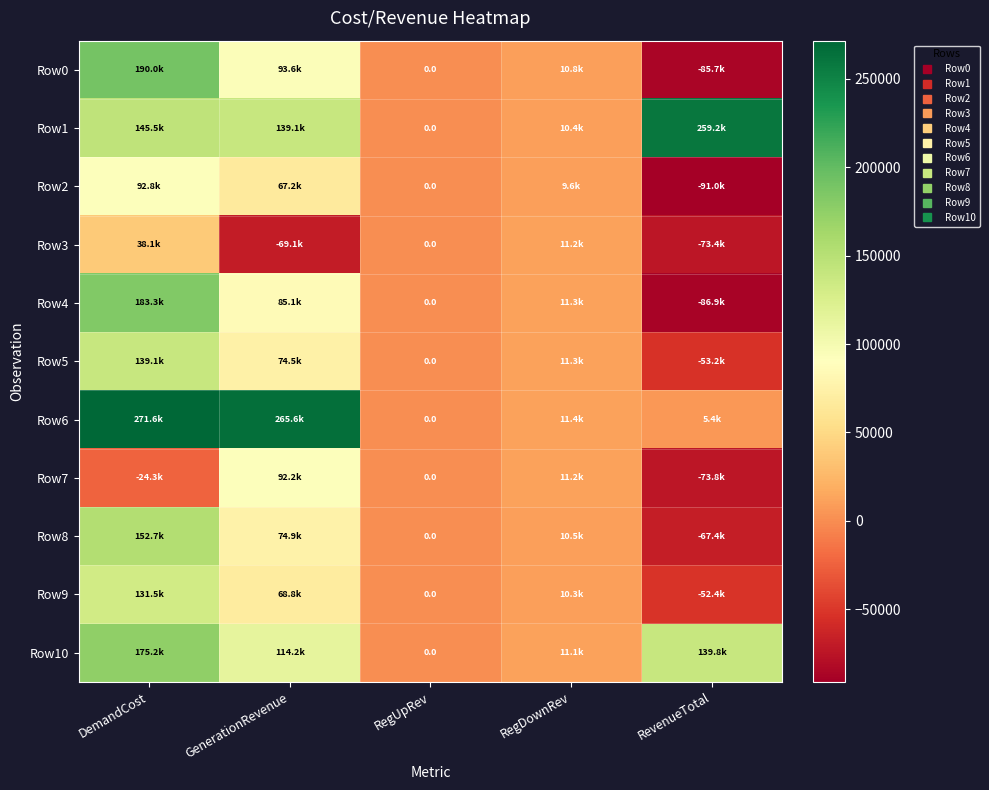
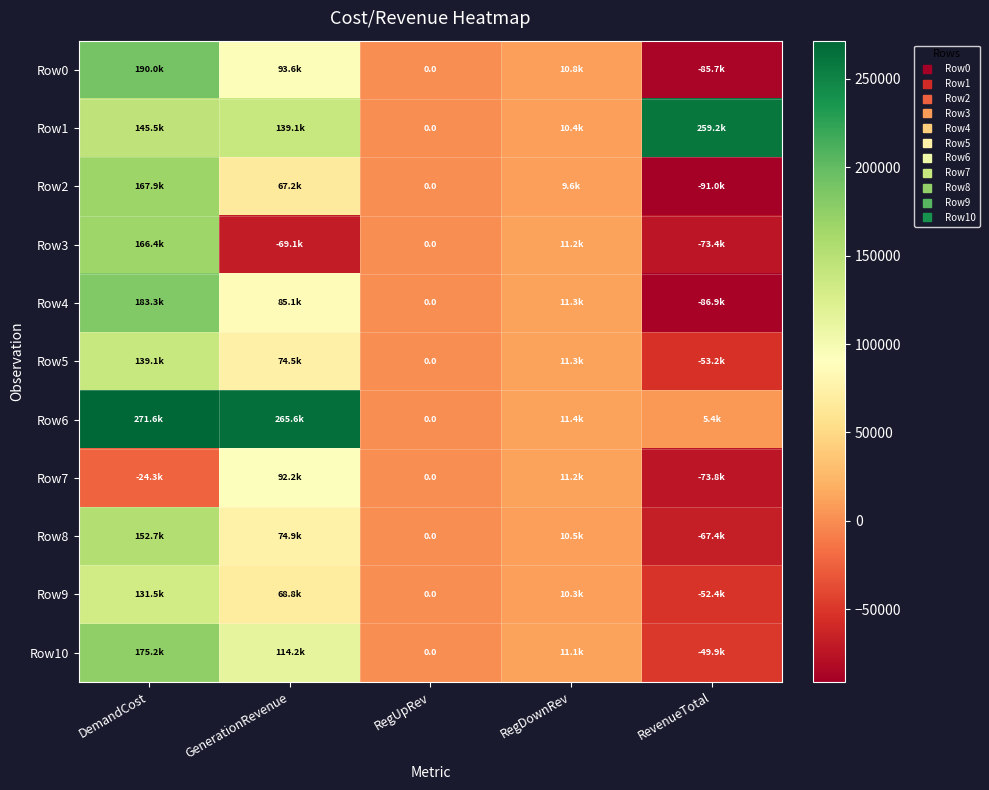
Row2, DemandCost: 92.8k -> 167.9k
Row3, DemandCost: 38.1k -> 166.4k
Row10, RevenueTotal: 139.8k -> -49.9k
